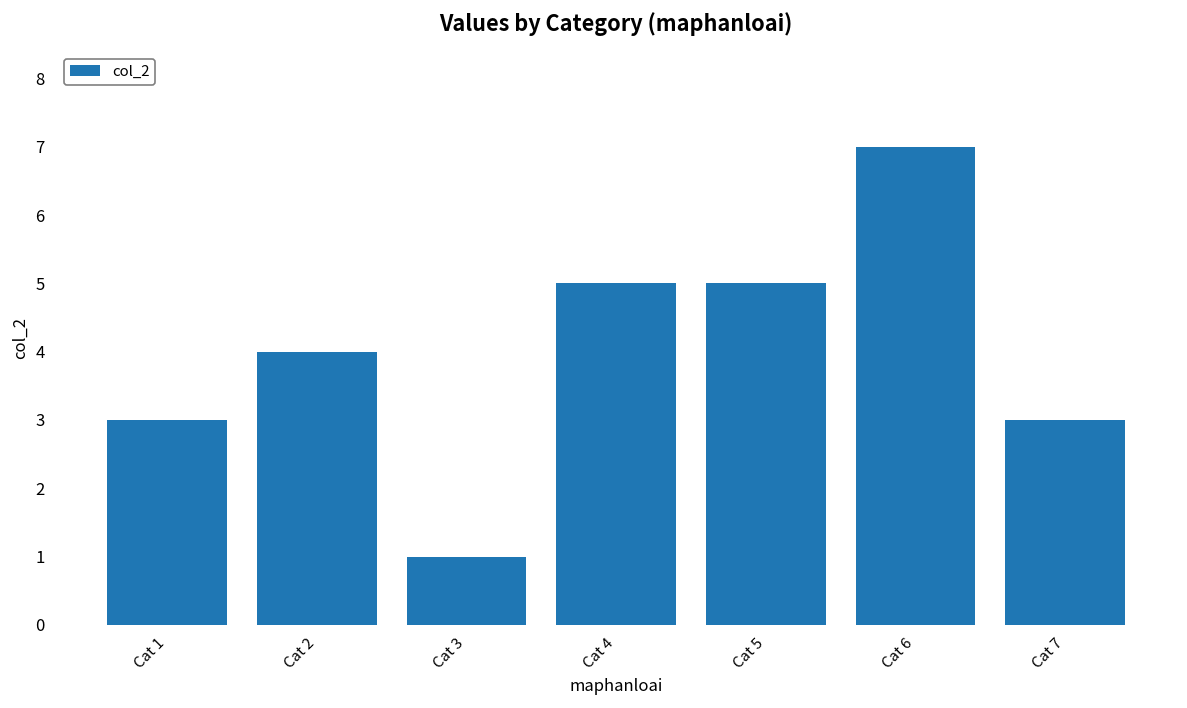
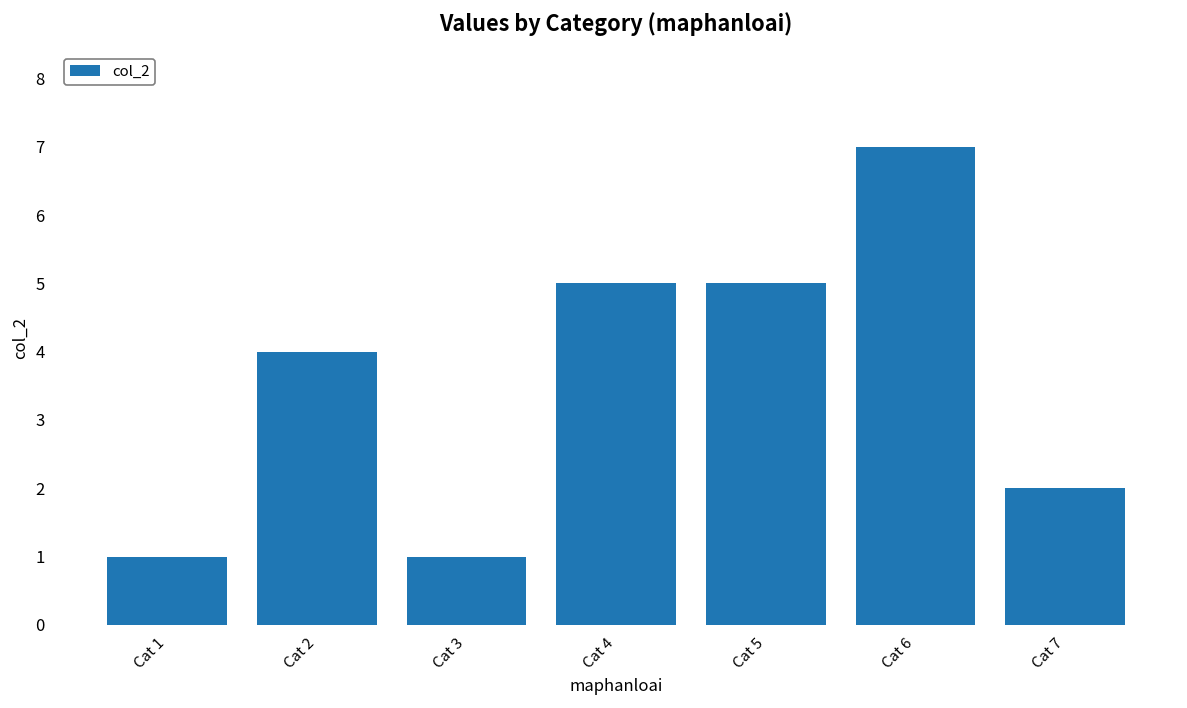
Cat 1: 3 -> 1
Cat 7: 3 -> 2
